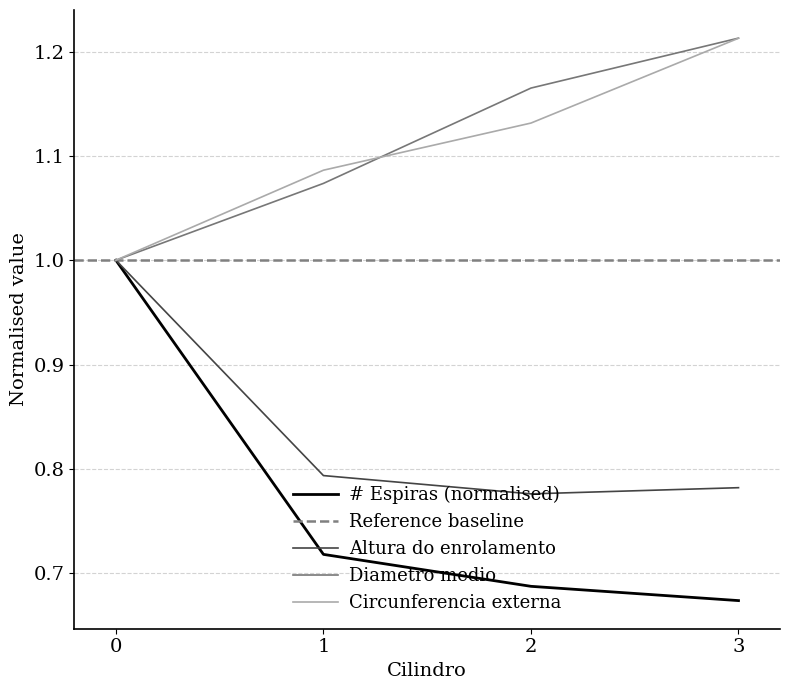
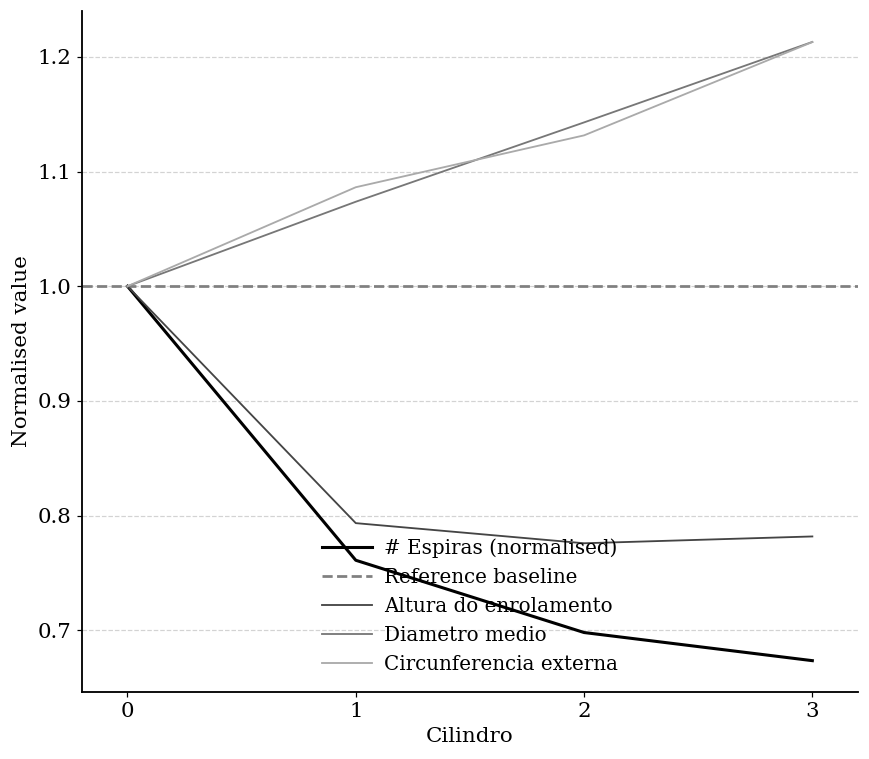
# Espiras (normalised), 1: 0.718 -> 0.761
# Espiras (normalised), 2: 0.687 -> 0.698
Diametro medio, 2: 1.165 -> 1.143
